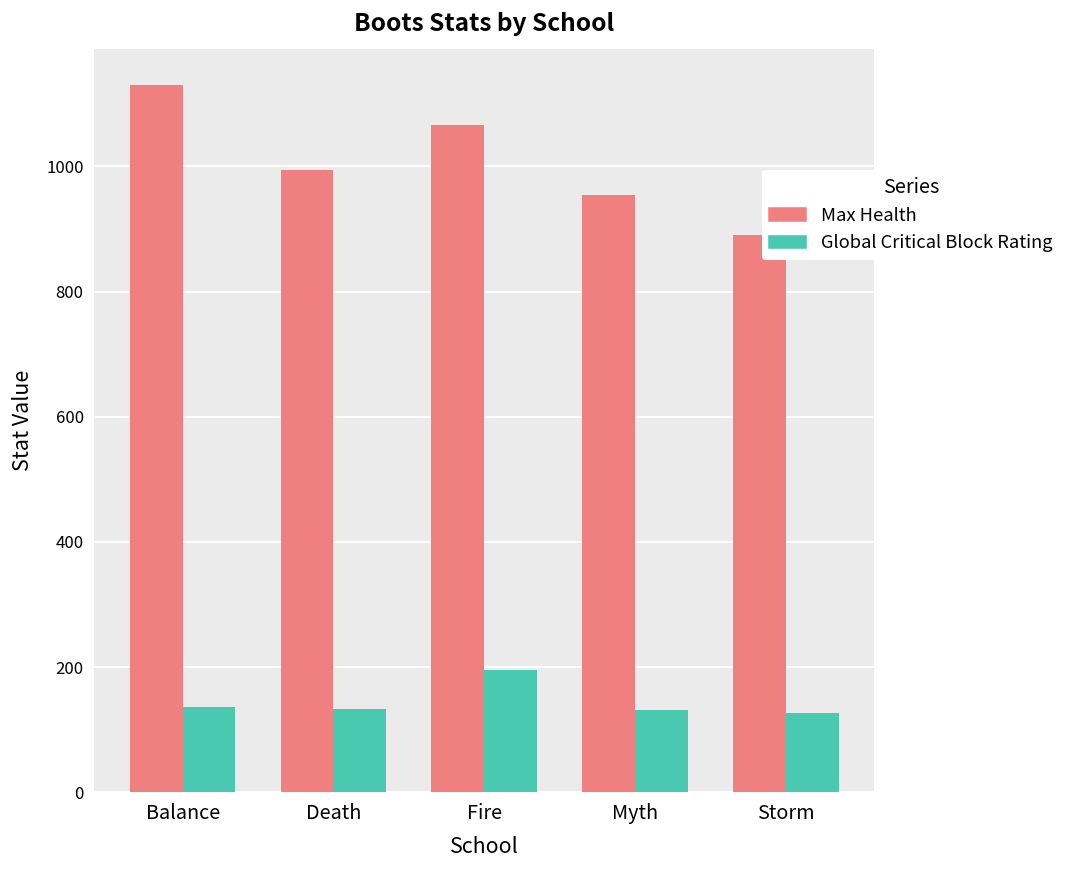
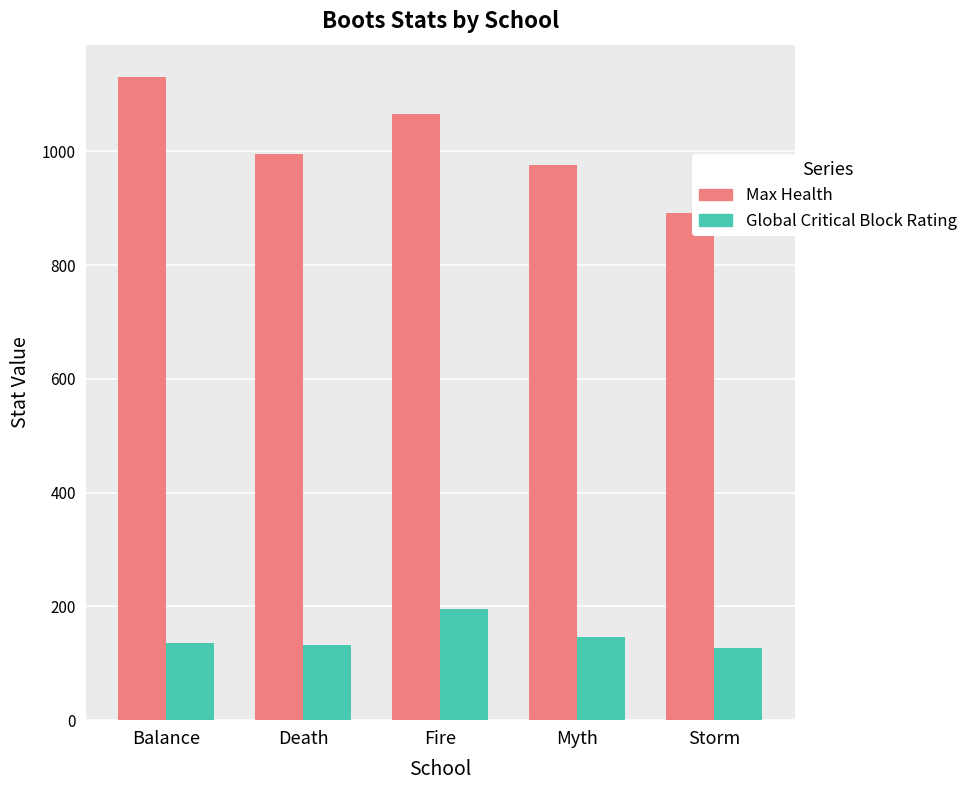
Max Health, Myth: 960 -> 980
Global Critical Block Rating, Myth: 130 -> 150
